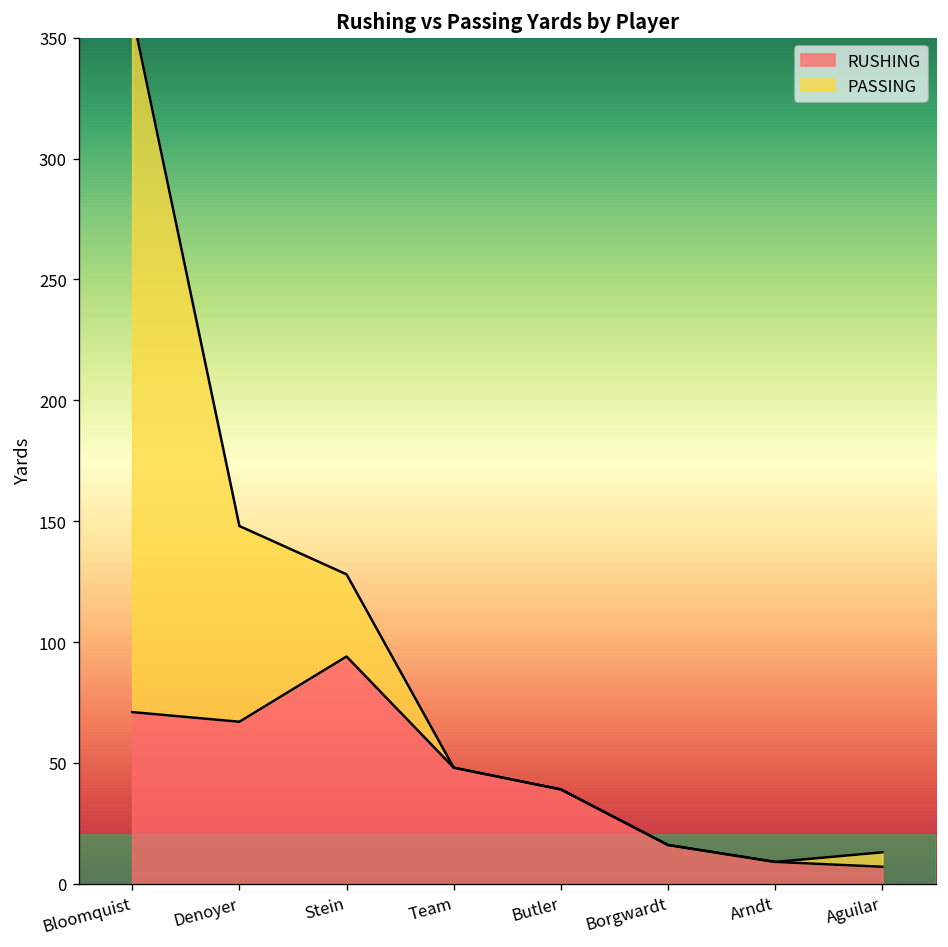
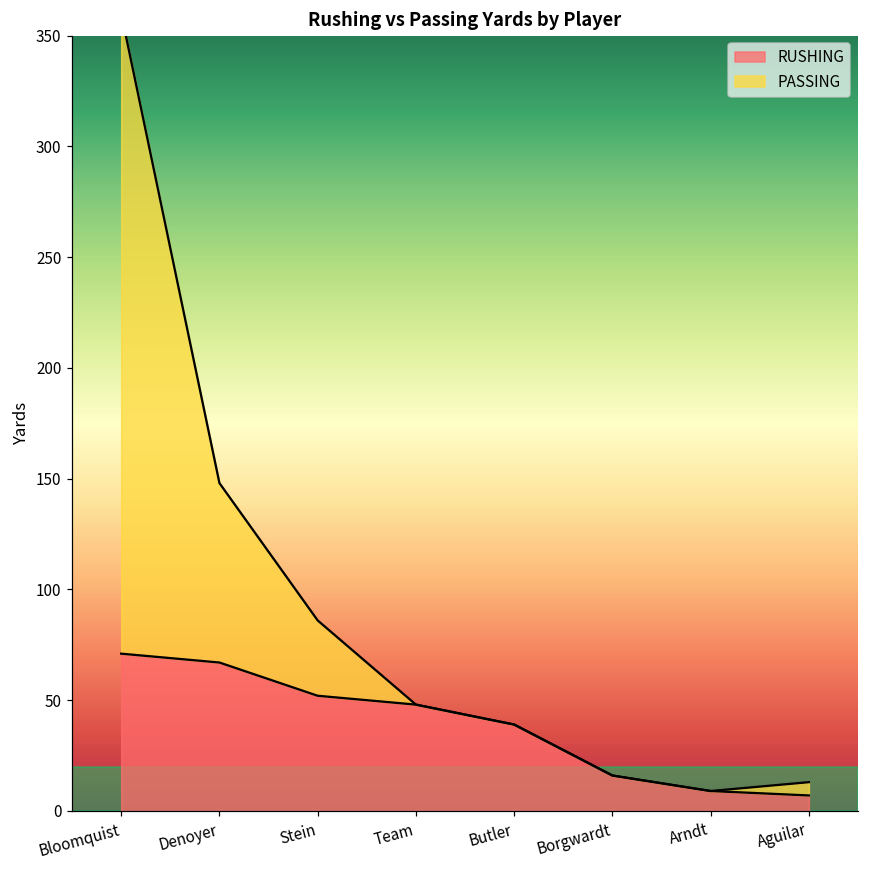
RUSHING, Stein: 94 -> 52
